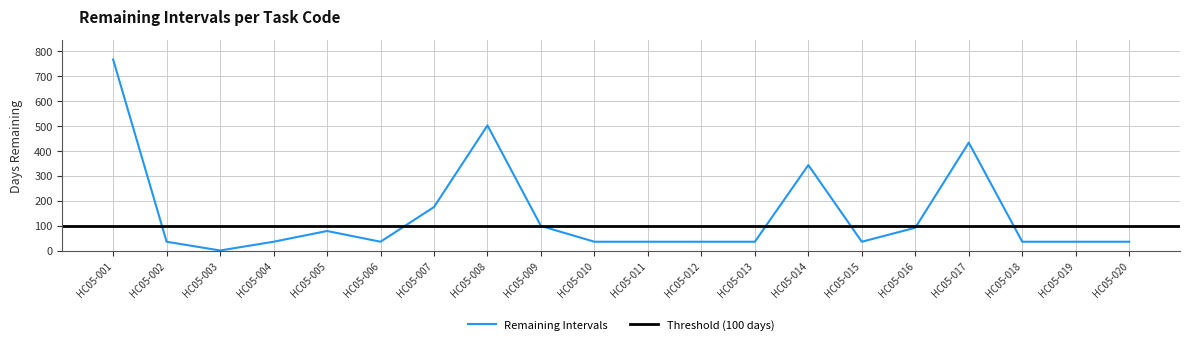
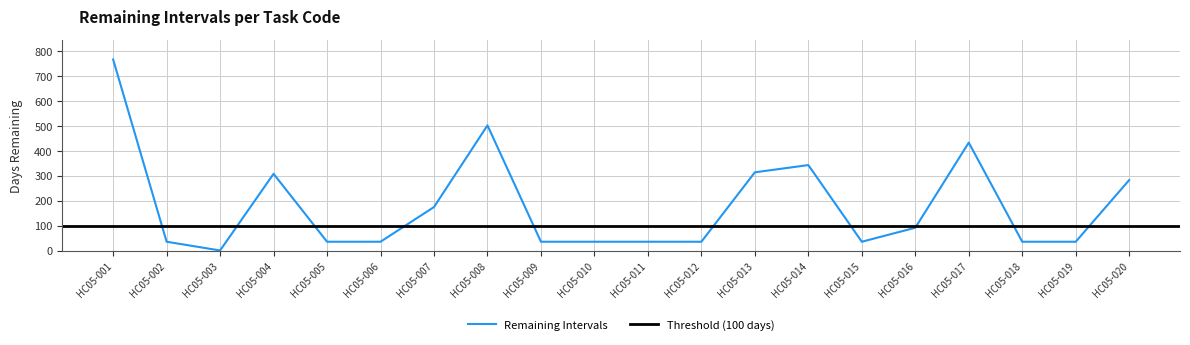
HC05-004: 40 -> 310
HC05-005: 80 -> 40
HC05-009: 100 -> 40
HC05-013: 40 -> 310
HC05-020: 40 -> 280
